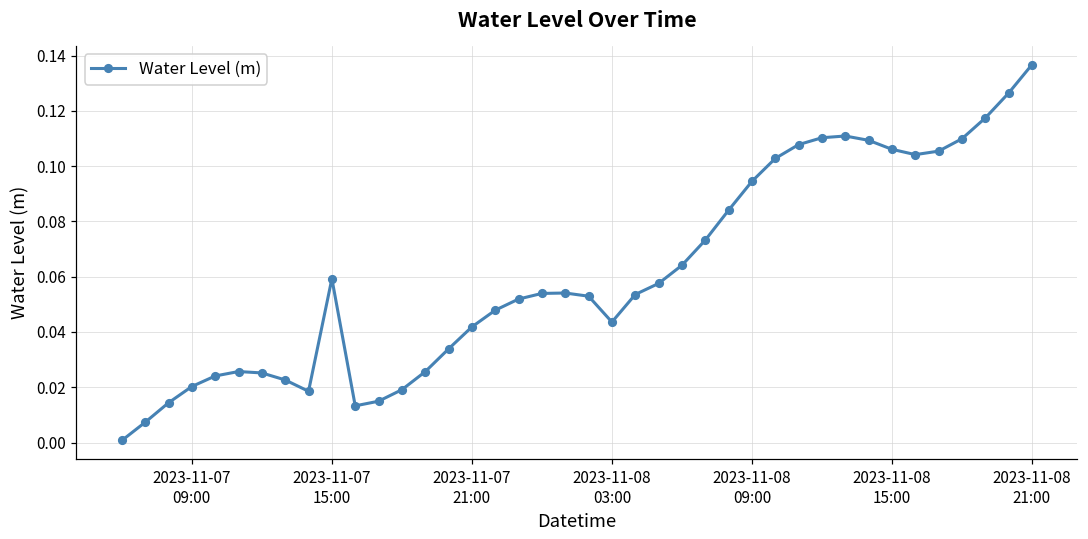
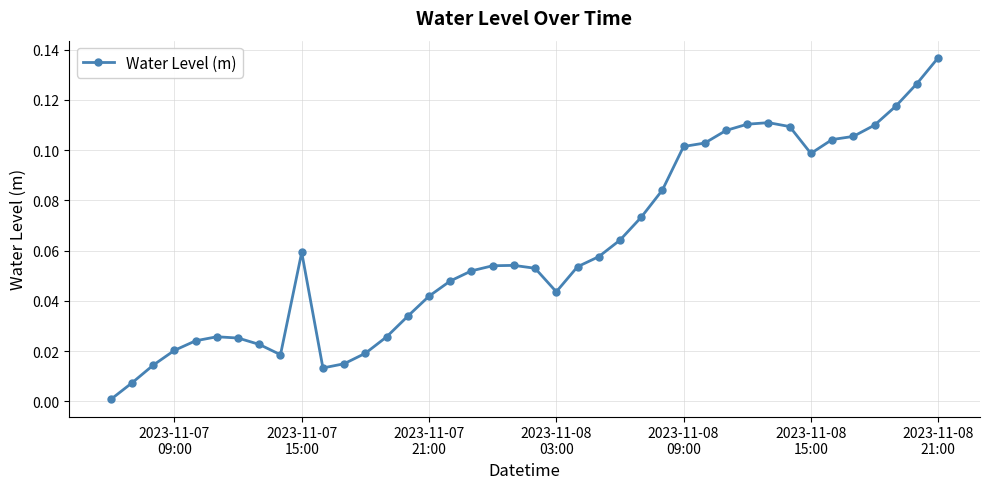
2023-11-08 09:00: 0.094 -> 0.101
2023-11-08 15:00: 0.106 -> 0.099
